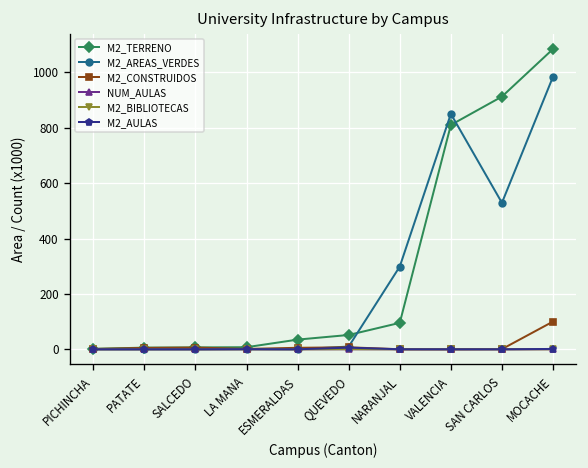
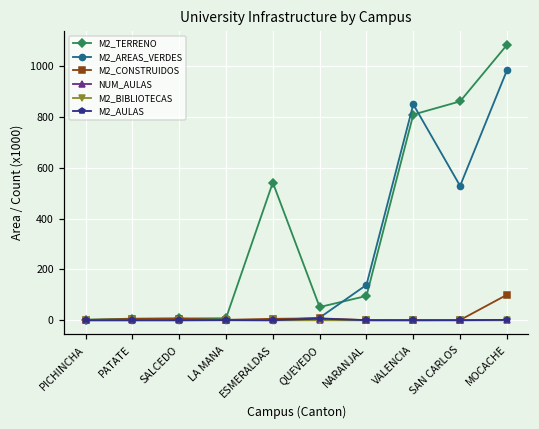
M2_TERRENO, ESMERALDAS: 40 -> 540
M2_AREAS_VERDES, NARANJAL: 300 -> 140
M2_TERRENO, SAN CARLOS: 910 -> 860
